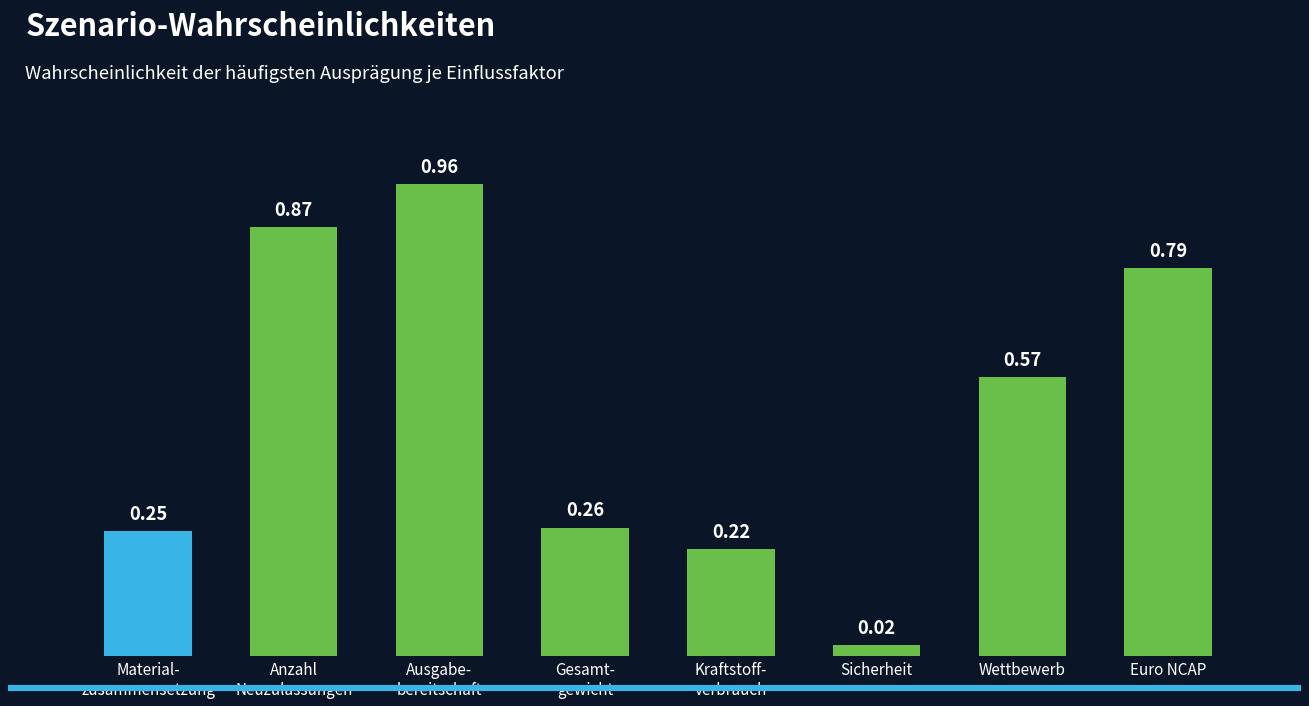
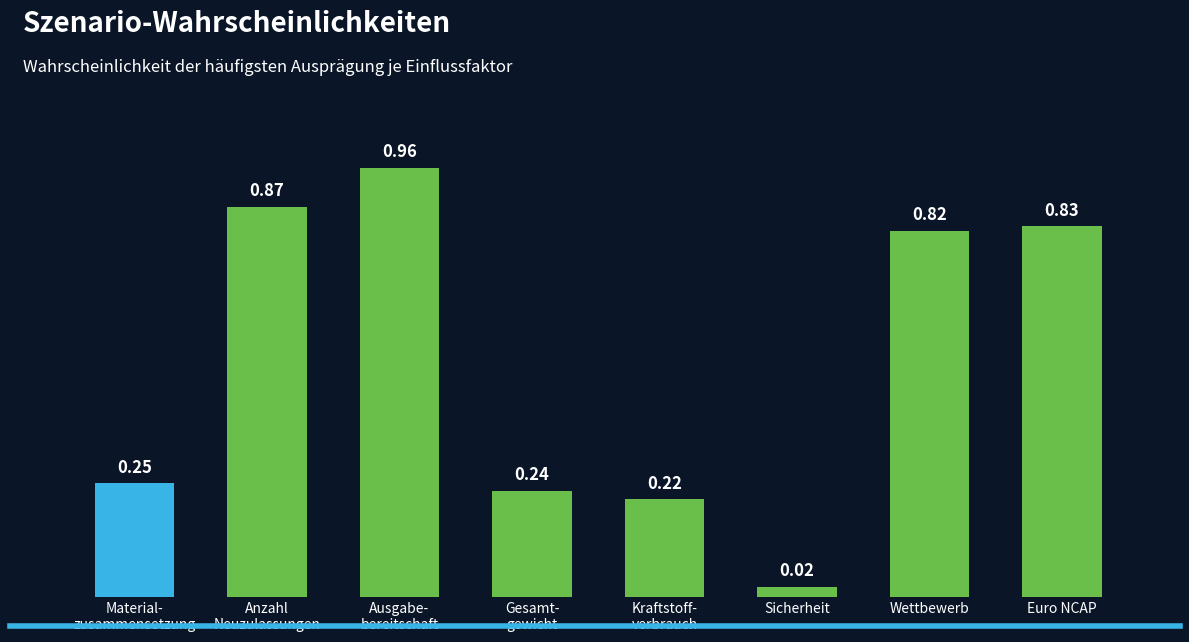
Gesamt- gewicht: 0.26 -> 0.24
Wettbewerb: 0.57 -> 0.82
Euro NCAP: 0.79 -> 0.83
